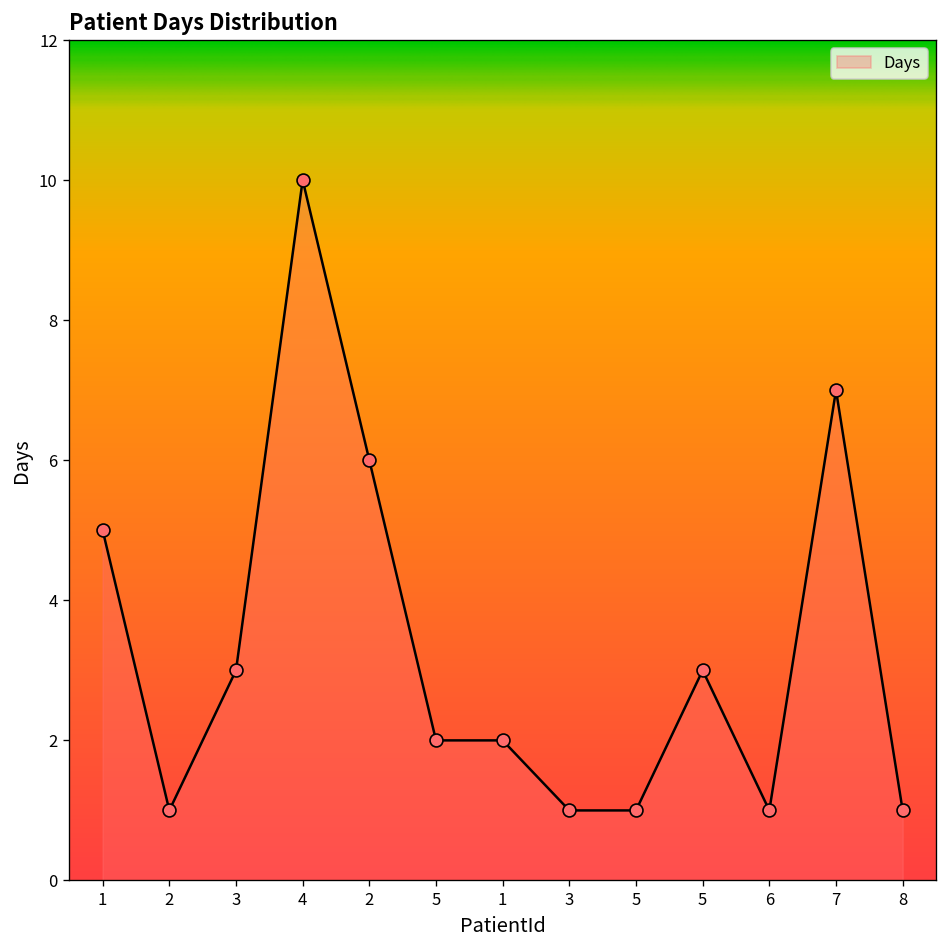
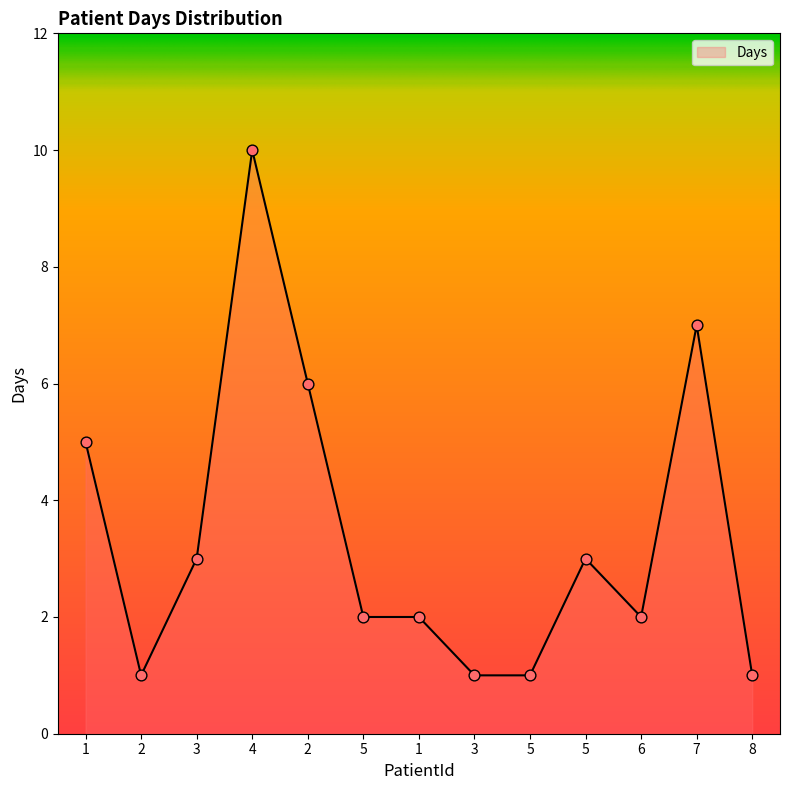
6: 1 -> 2
